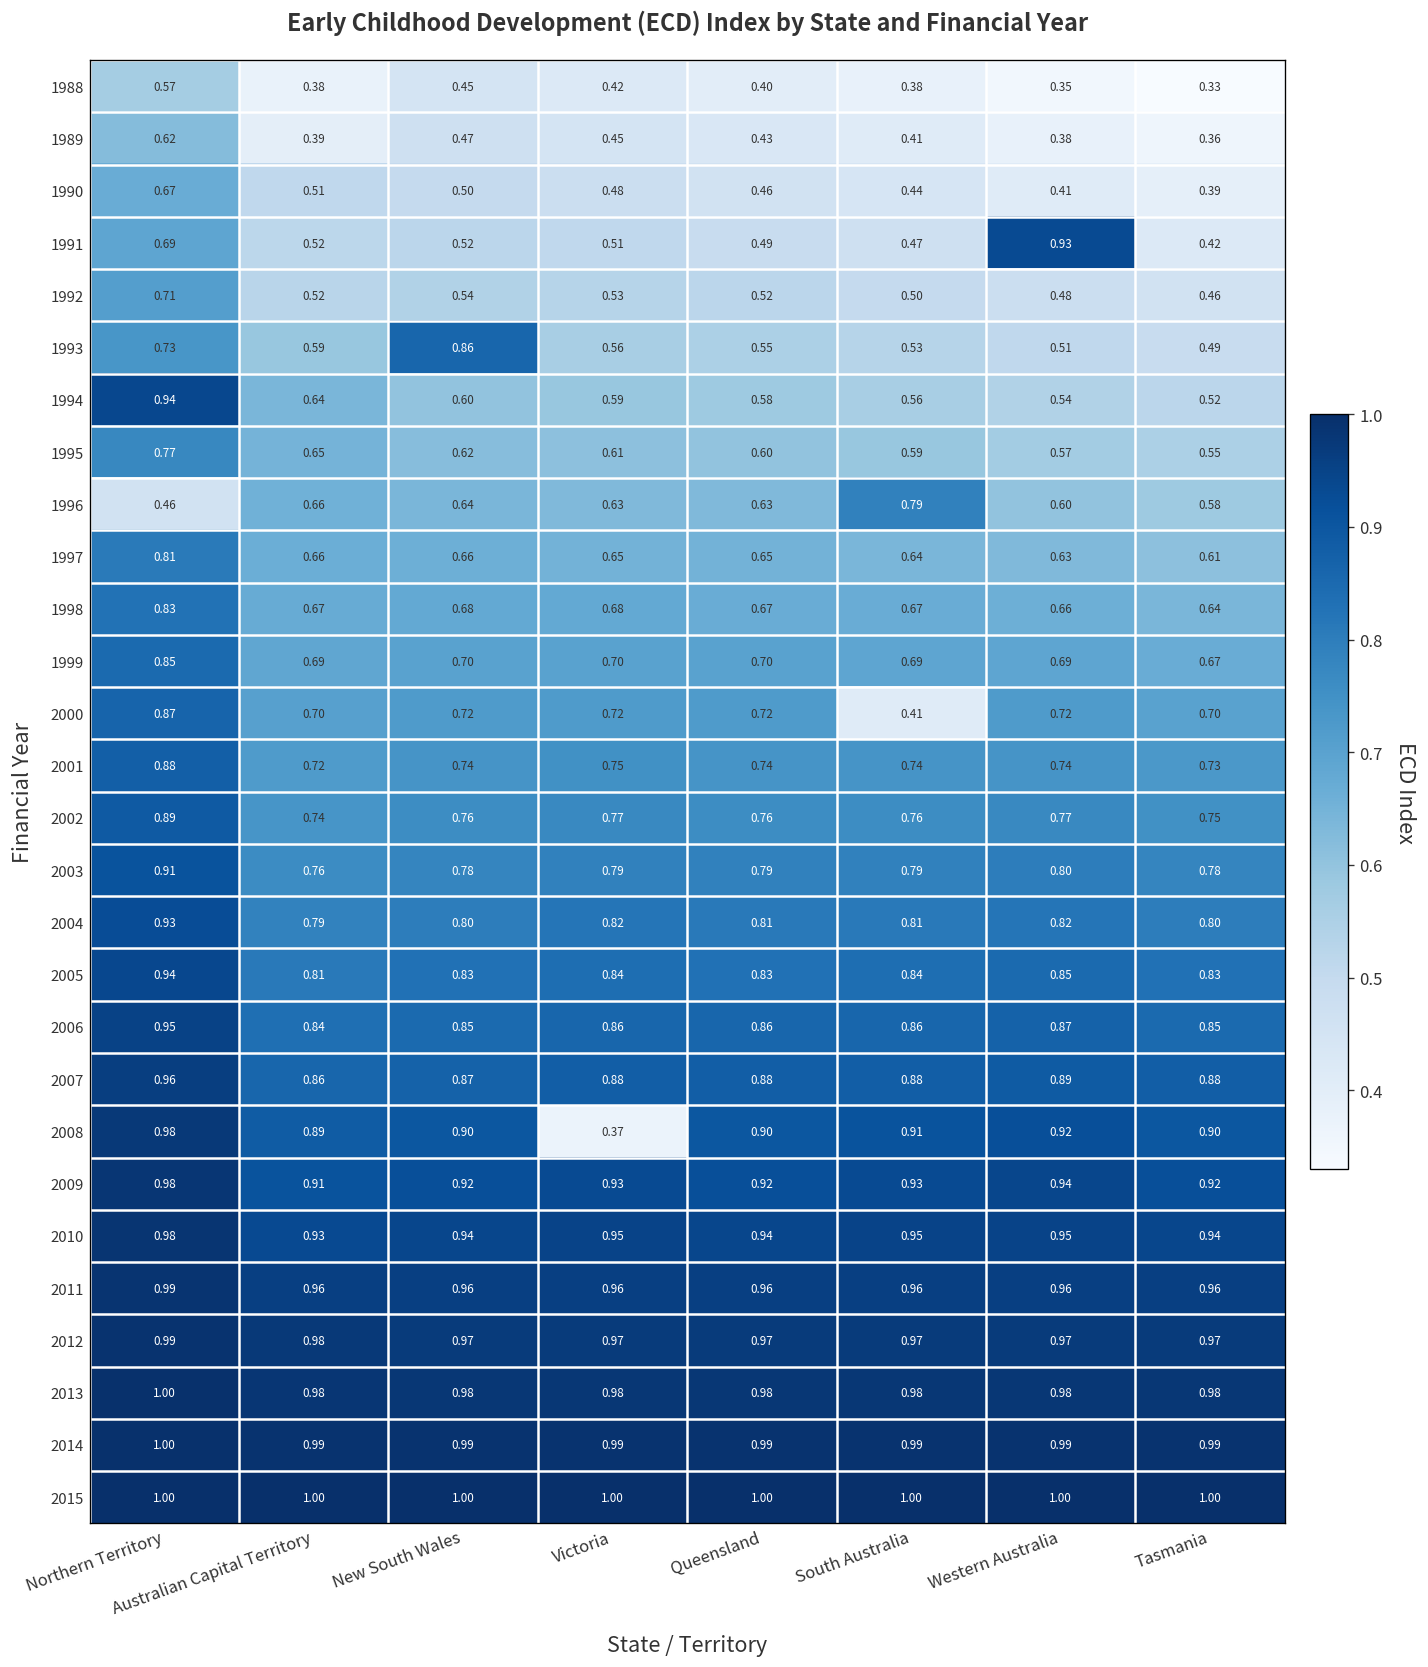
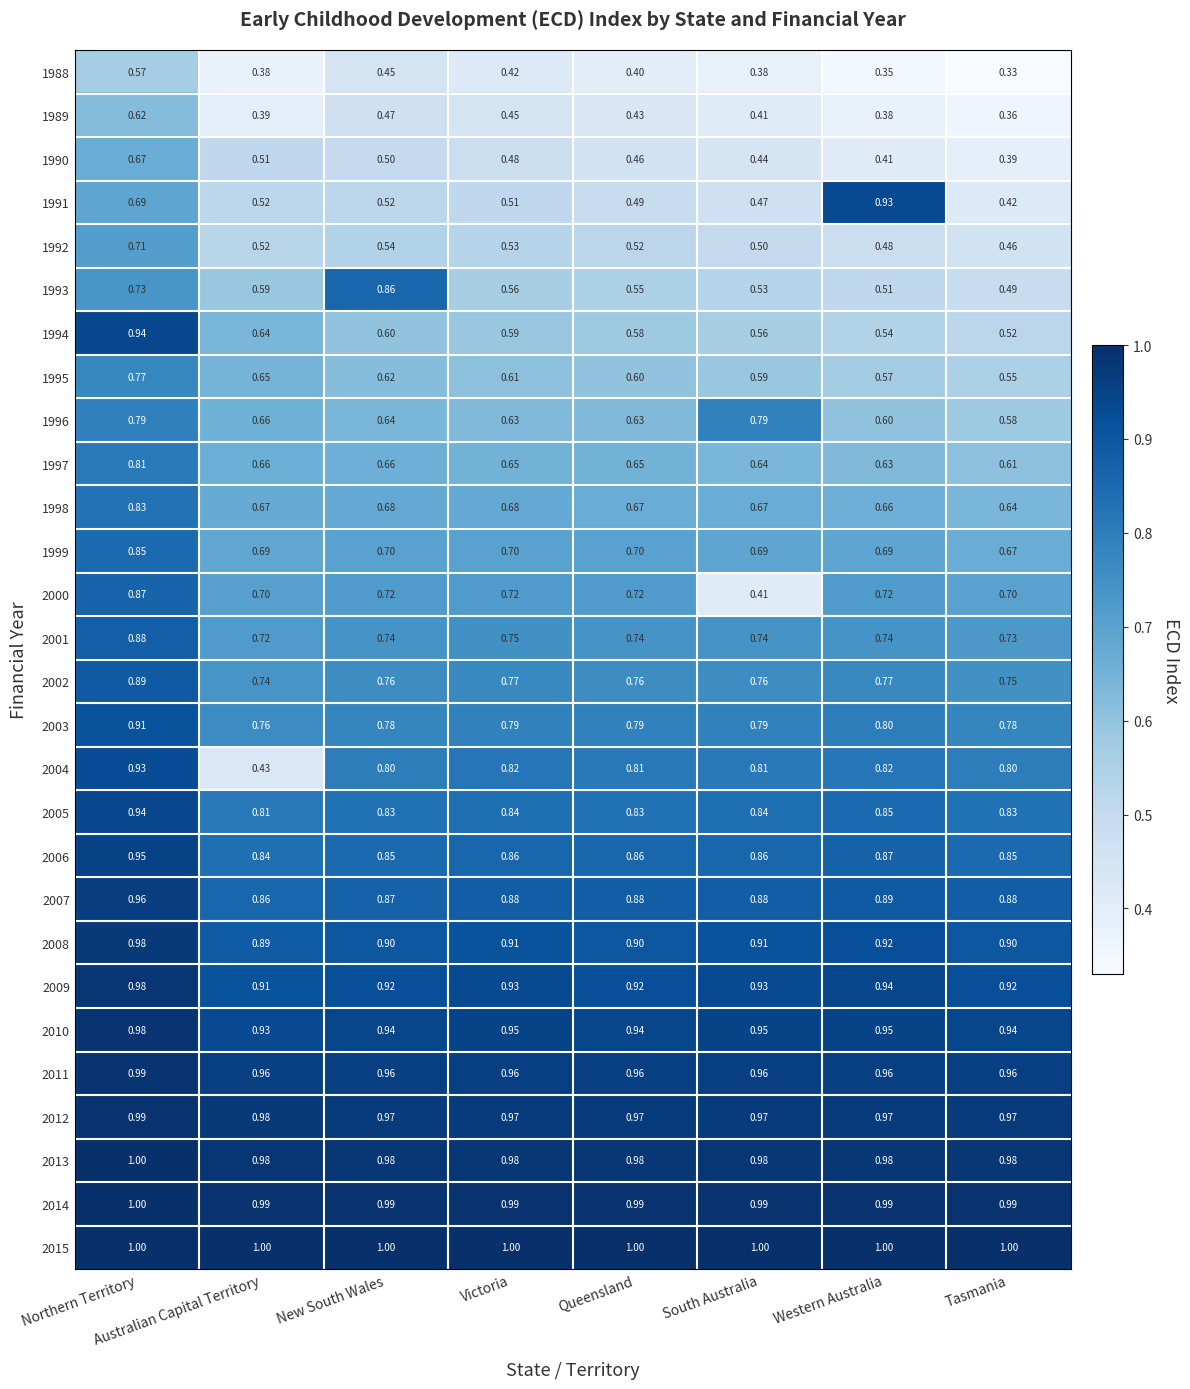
1996, Northern Territory: 0.46 -> 0.79
2004, Australian Capital Territory: 0.79 -> 0.43
2008, Victoria: 0.37 -> 0.91
